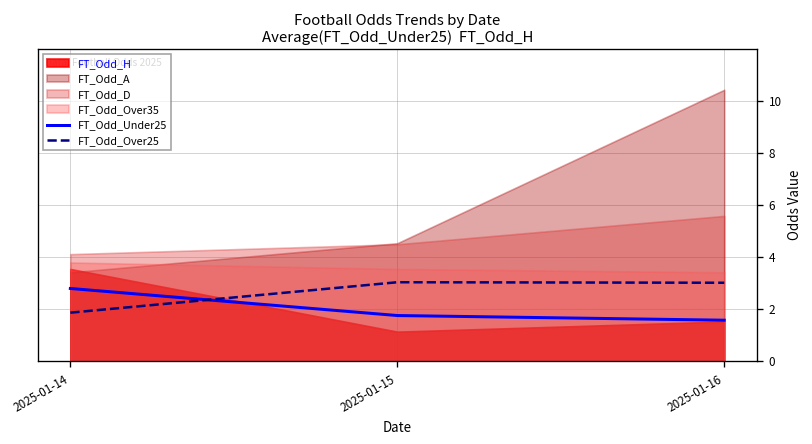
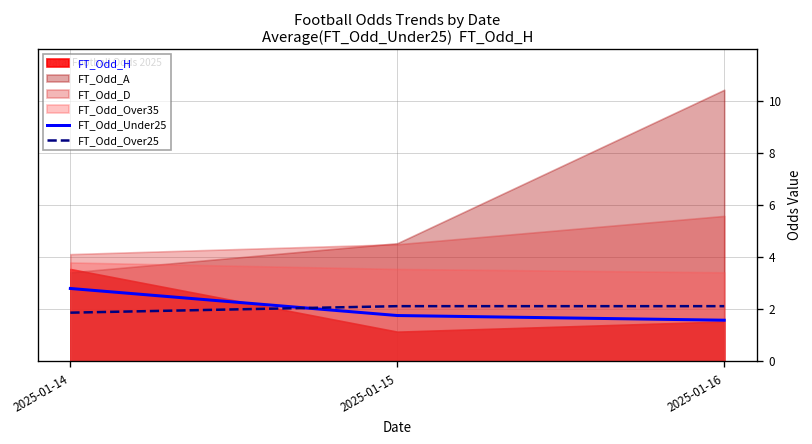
FT_Odd_Over25, 2025-01-15: 3.0 -> 2.1
FT_Odd_Over25, 2025-01-16: 3.0 -> 2.1
